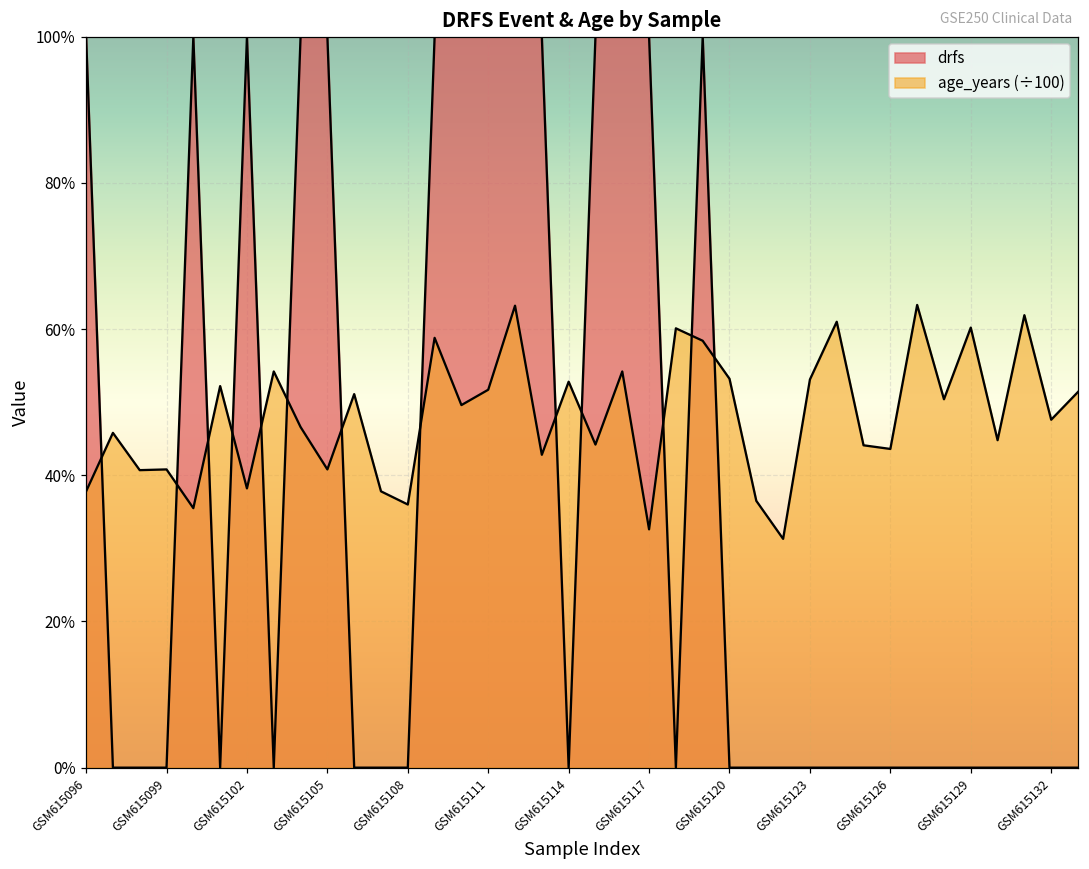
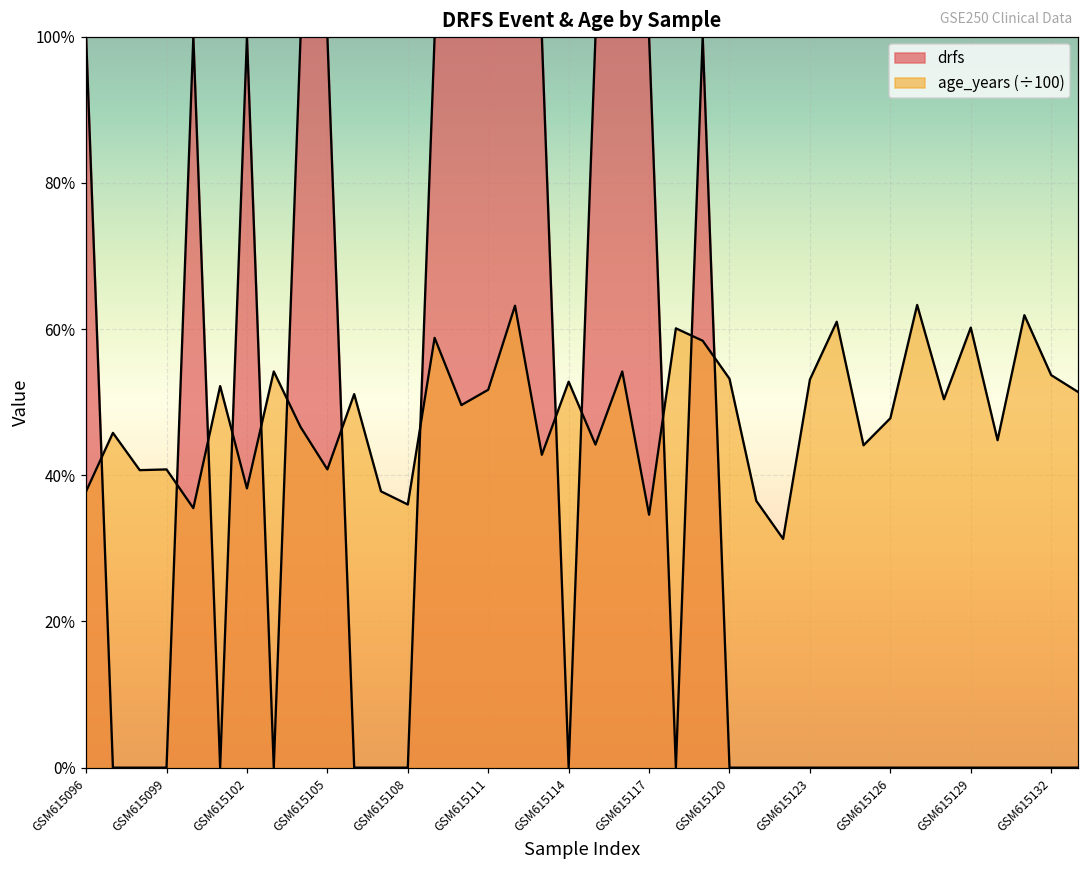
age_years (÷100), GSM615117: 33% -> 35%
age_years (÷100), GSM615126: 44% -> 48%
age_years (÷100), GSM615132: 48% -> 54%
